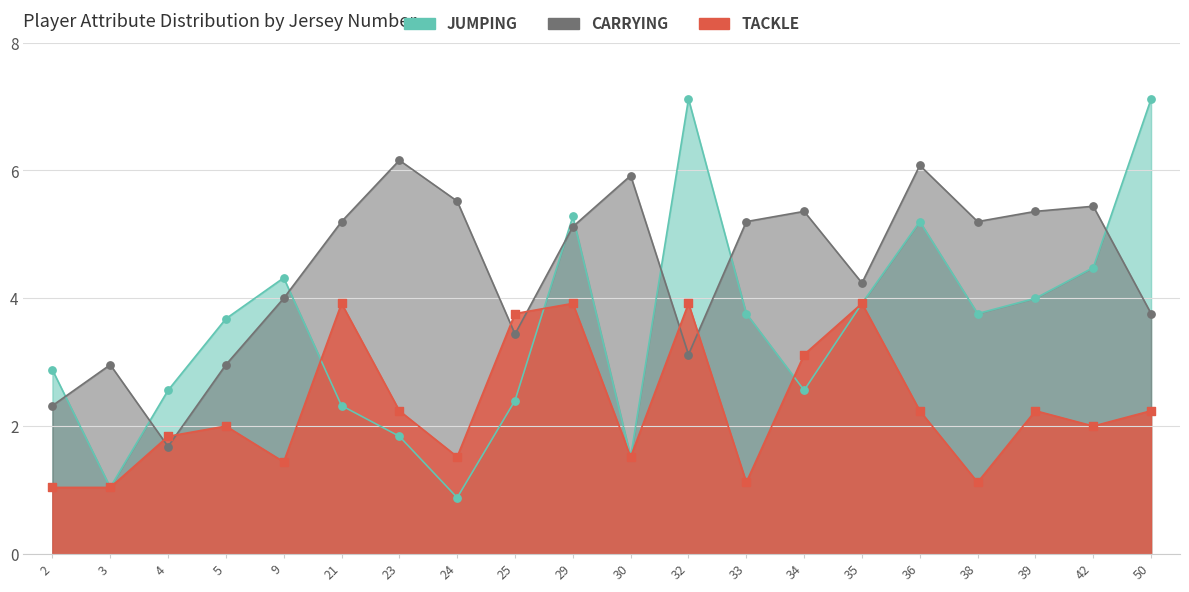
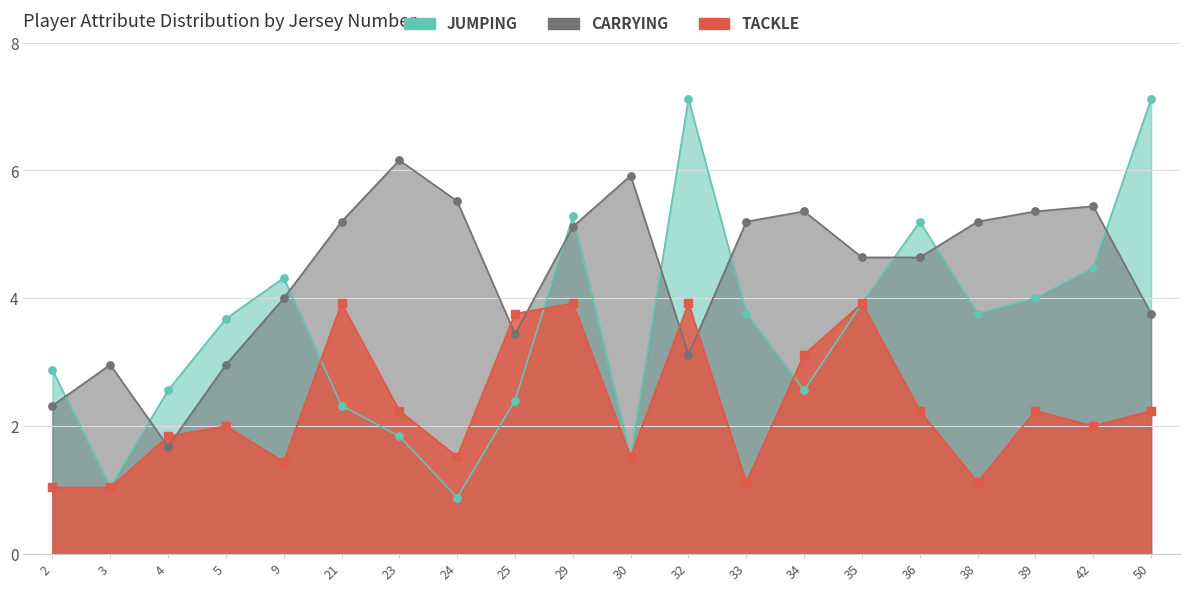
CARRYING, 35: 4.2 -> 4.6
CARRYING, 36: 6.1 -> 4.6
